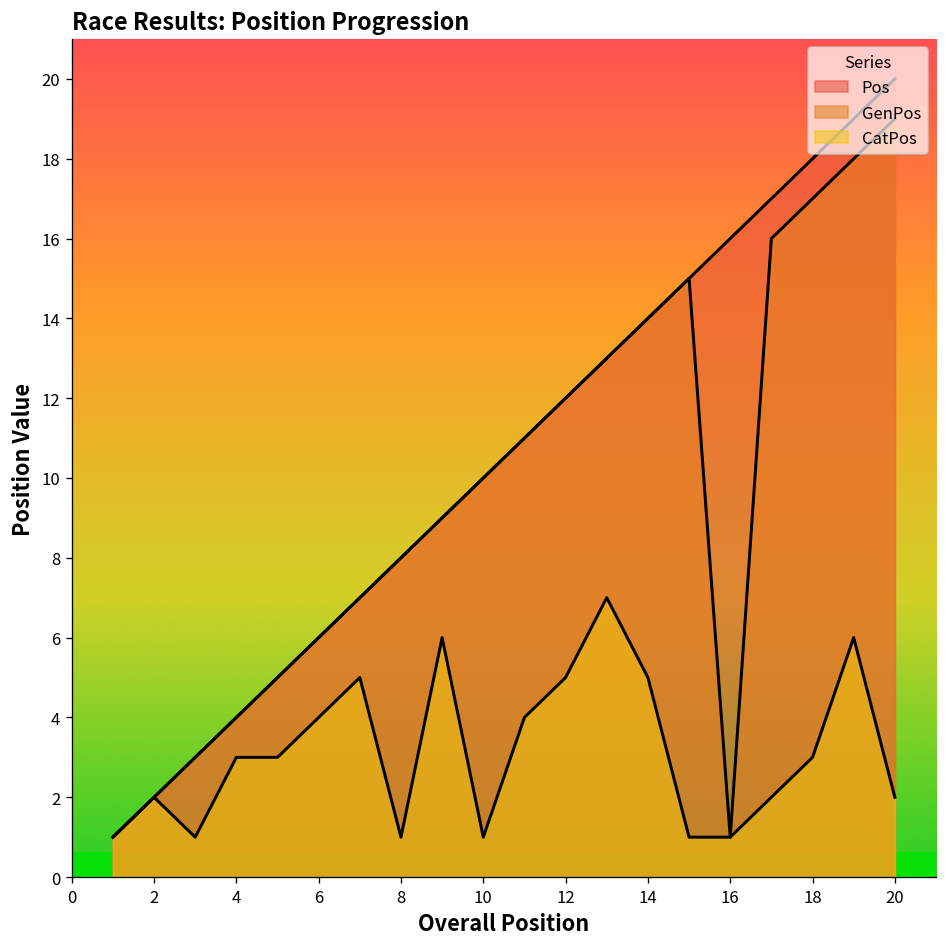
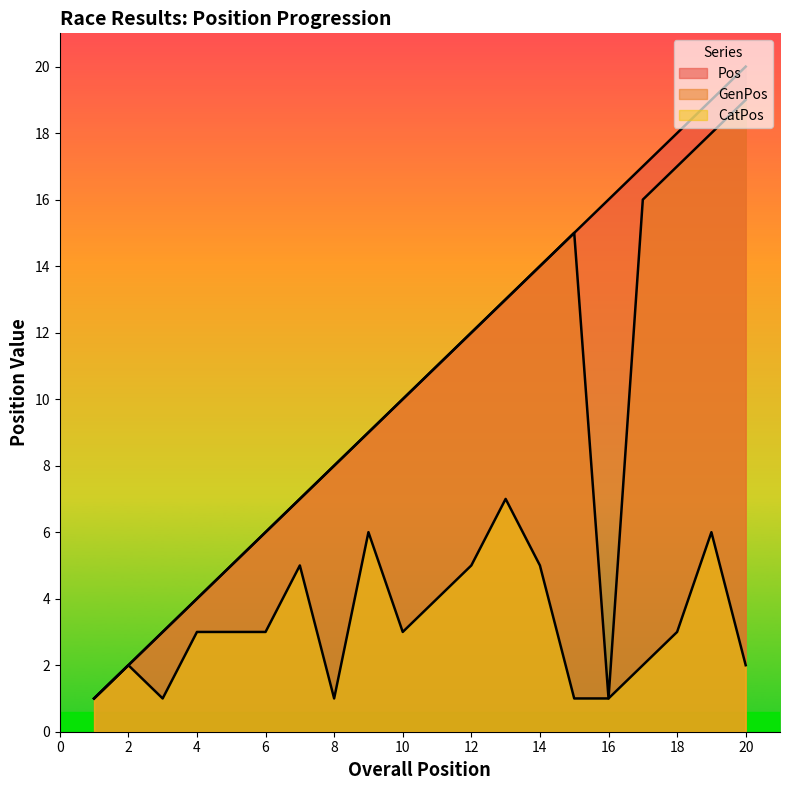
CatPos, 6: 4 -> 3
CatPos, 10: 1 -> 3
